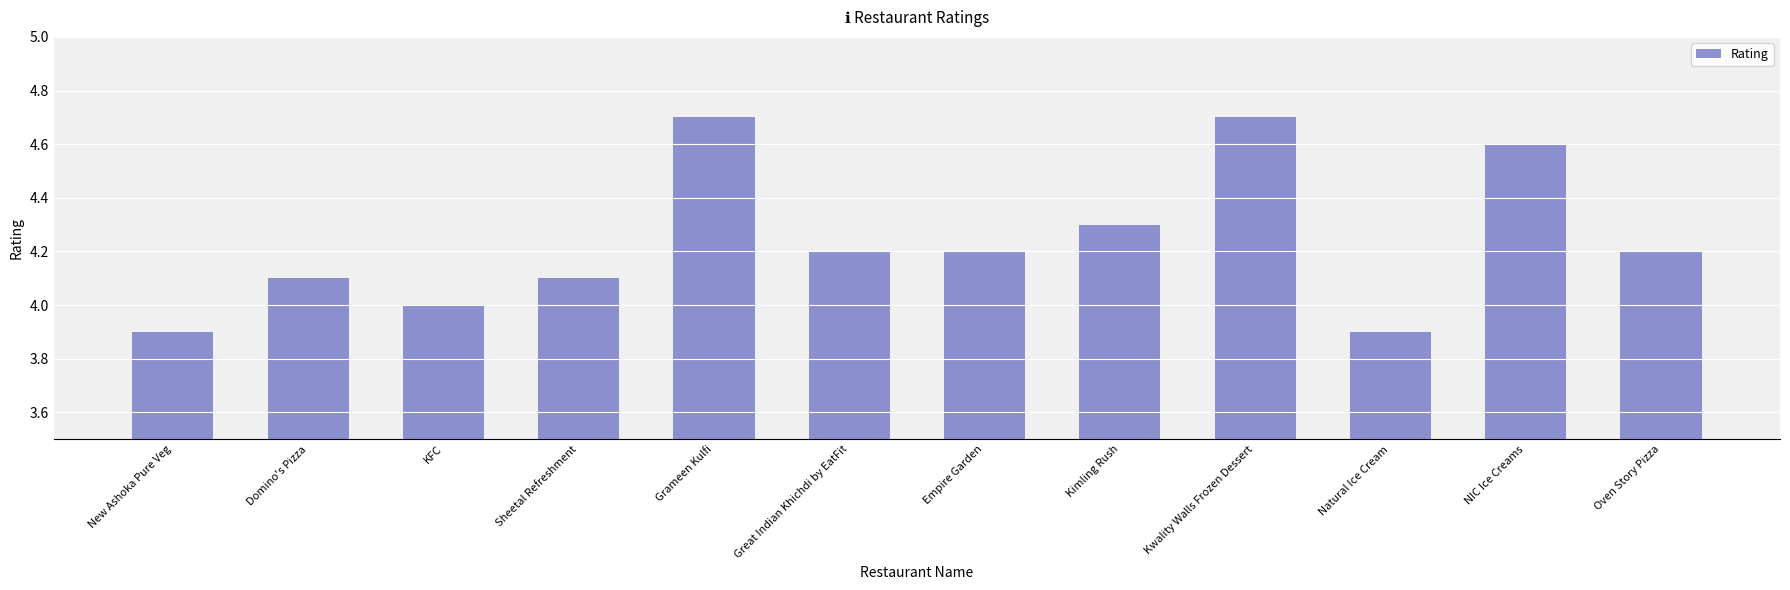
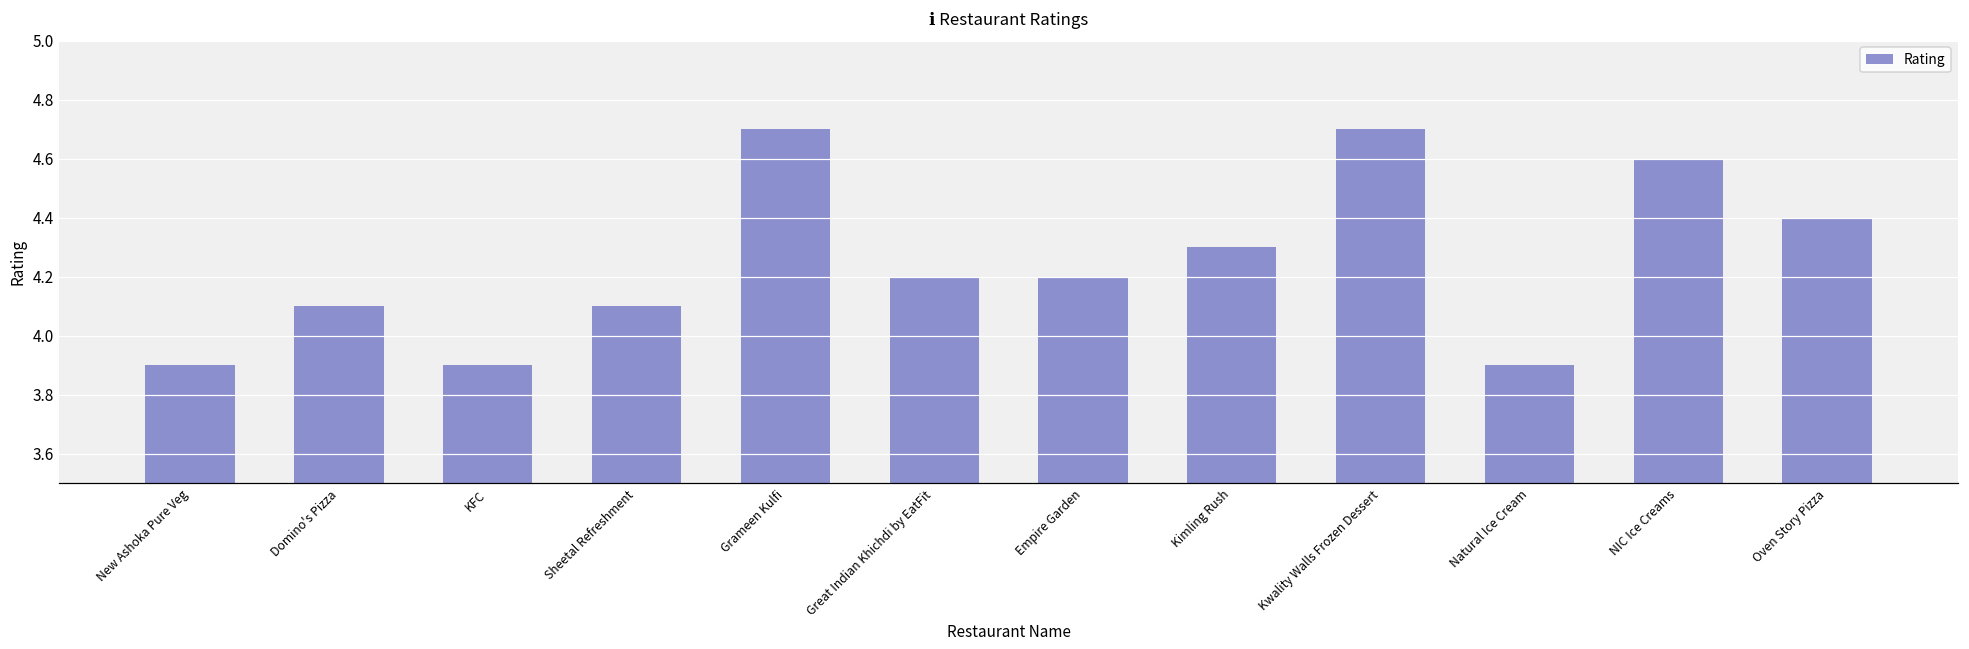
KFC: 4.0 -> 3.9
Oven Story Pizza: 4.2 -> 4.4
